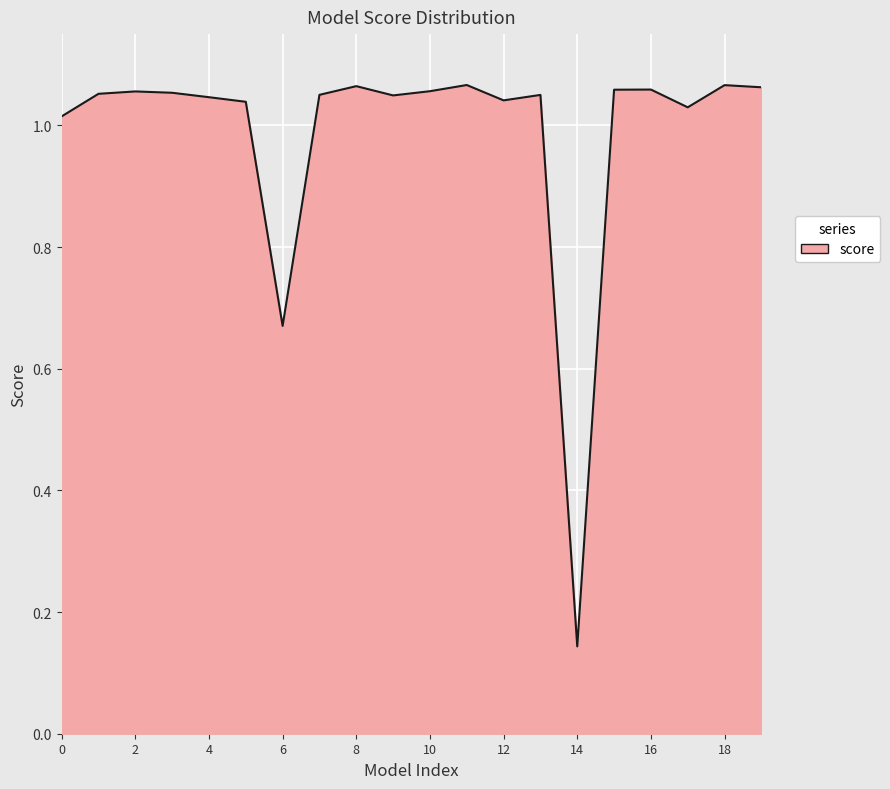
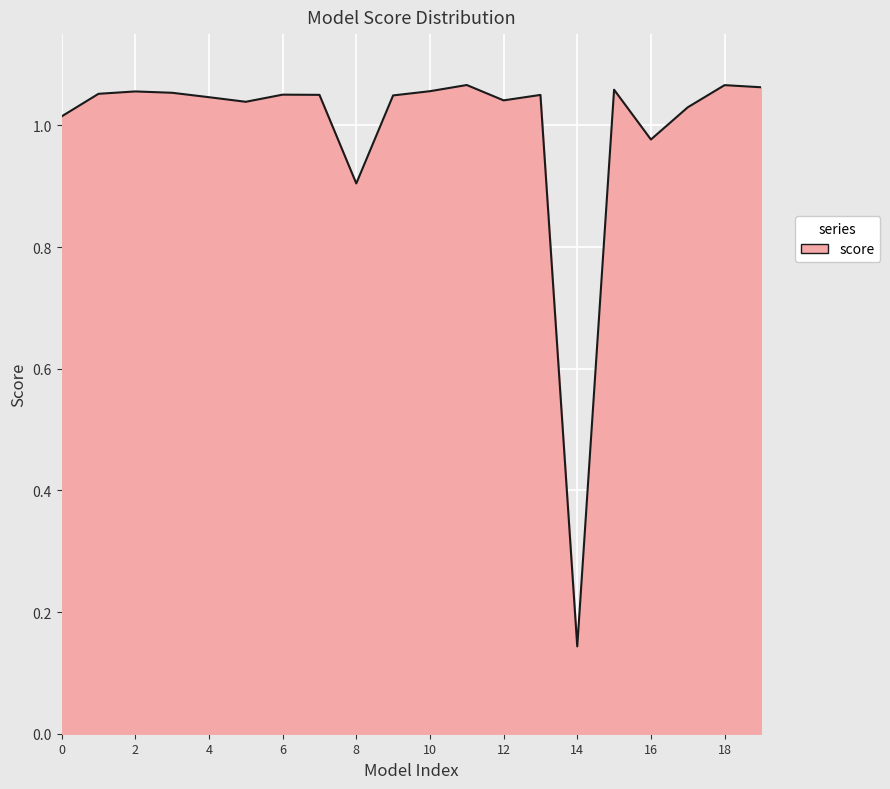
6: 0.67 -> 1.05
8: 1.06 -> 0.90
16: 1.06 -> 0.98
